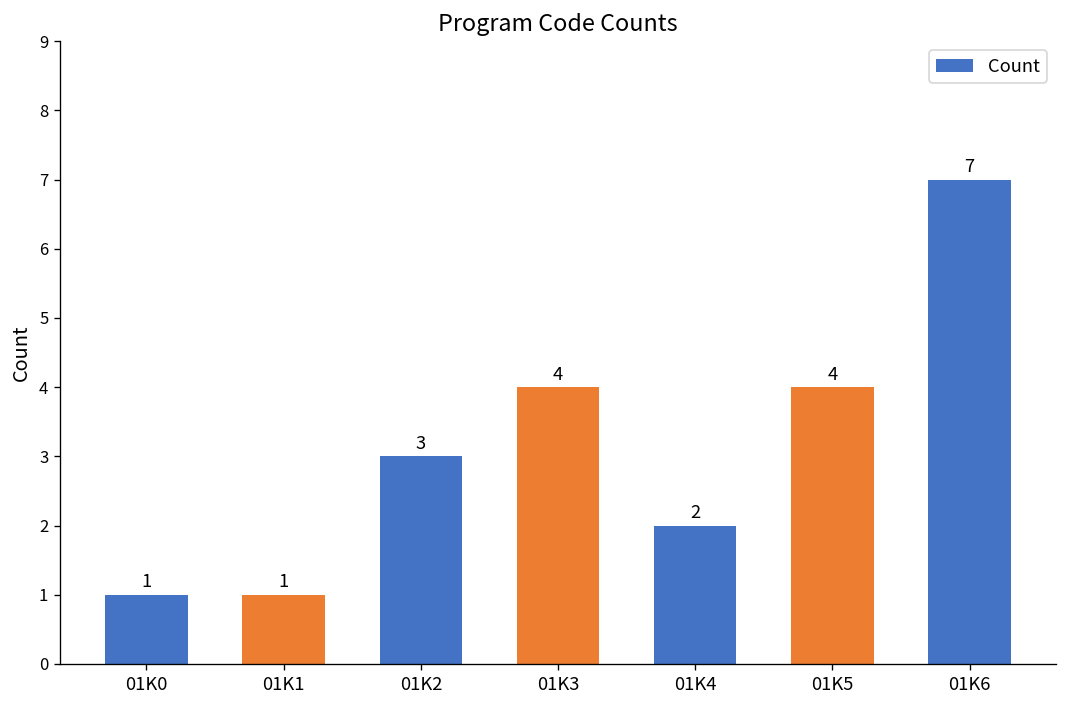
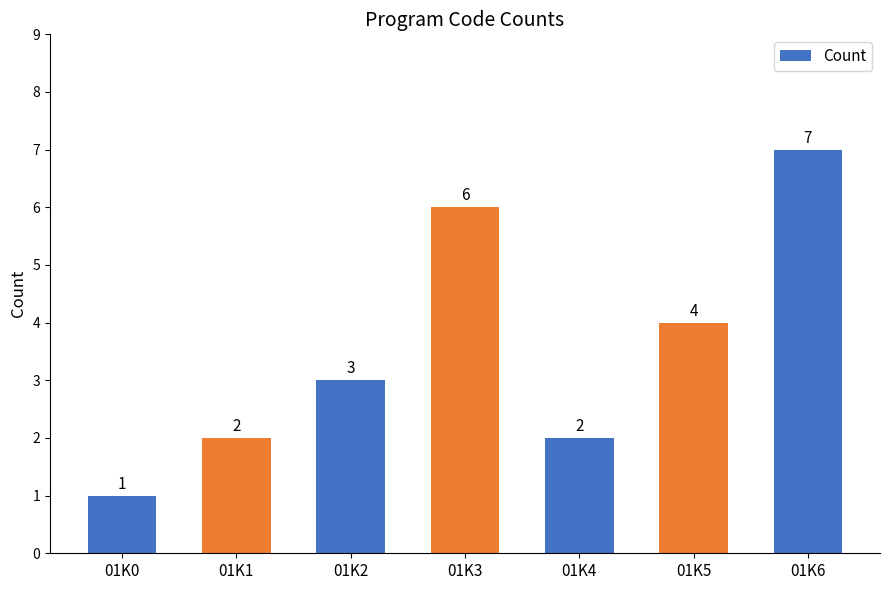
01K1: 1 -> 2
01K3: 4 -> 6
